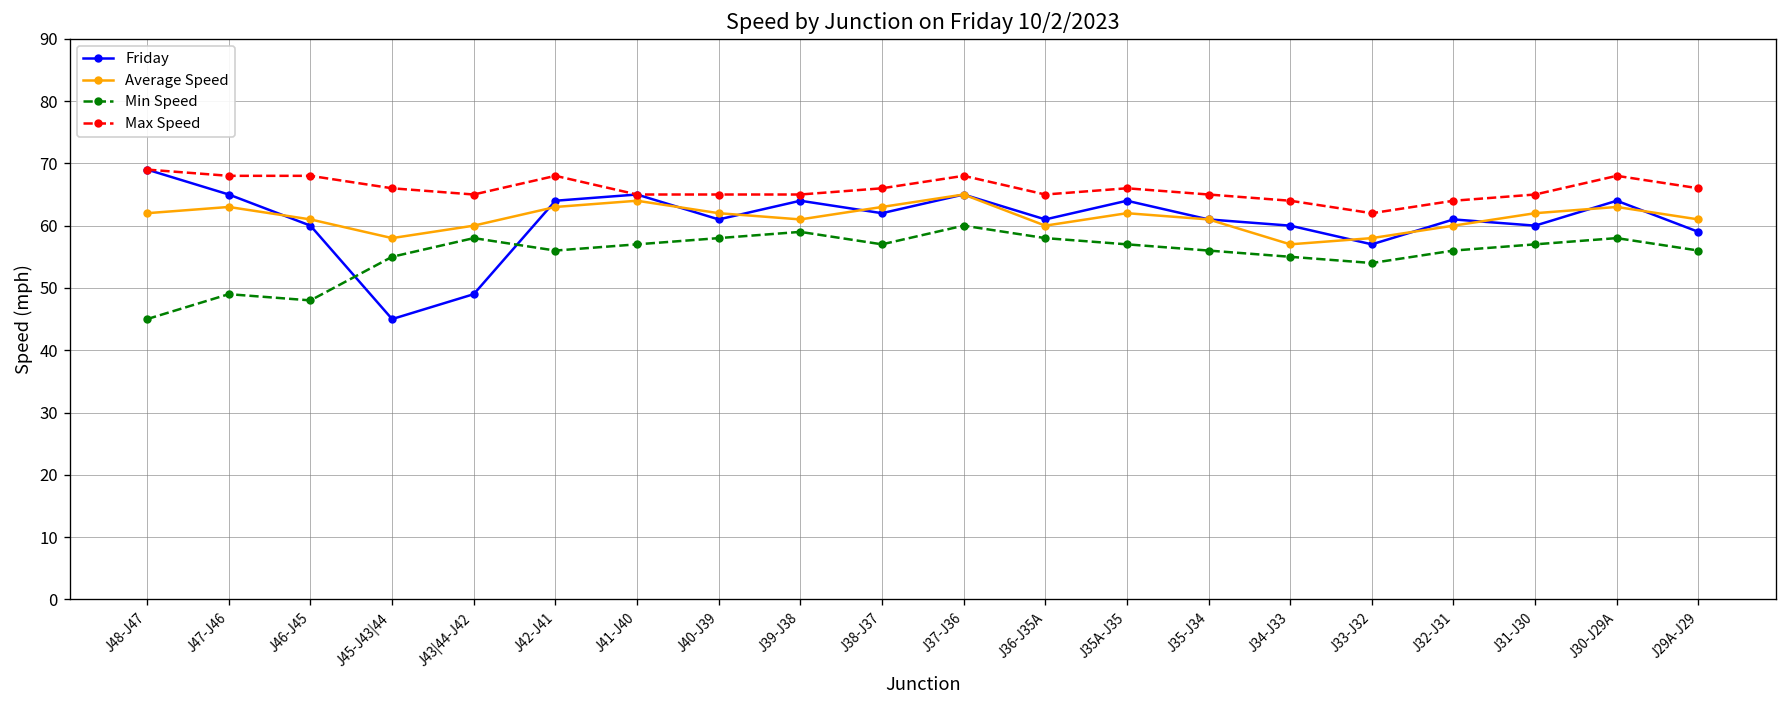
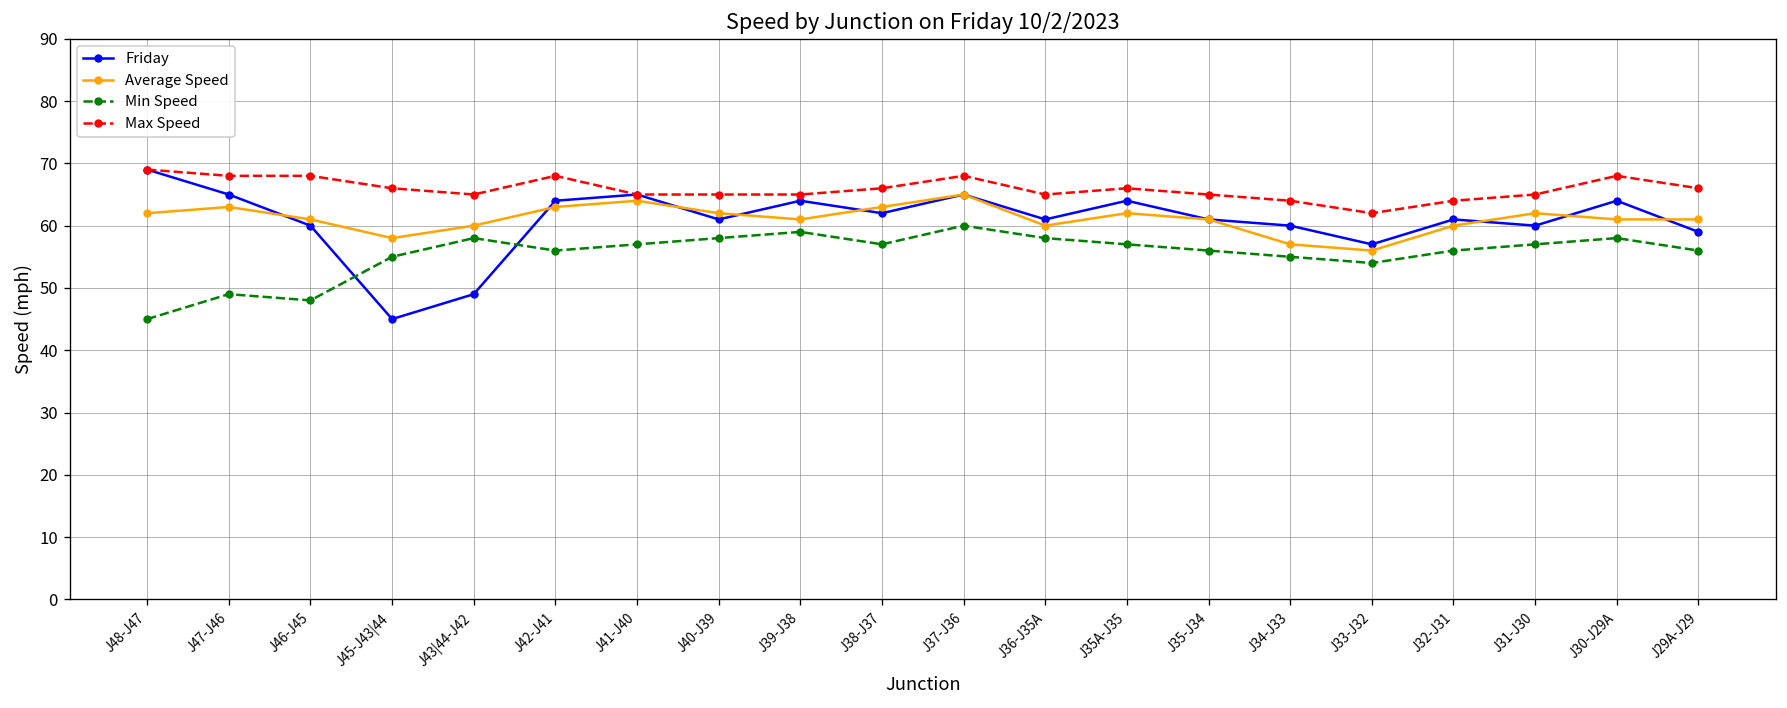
Average Speed, J33-J32: 58 -> 56
Average Speed, J30-J29A: 63 -> 61
